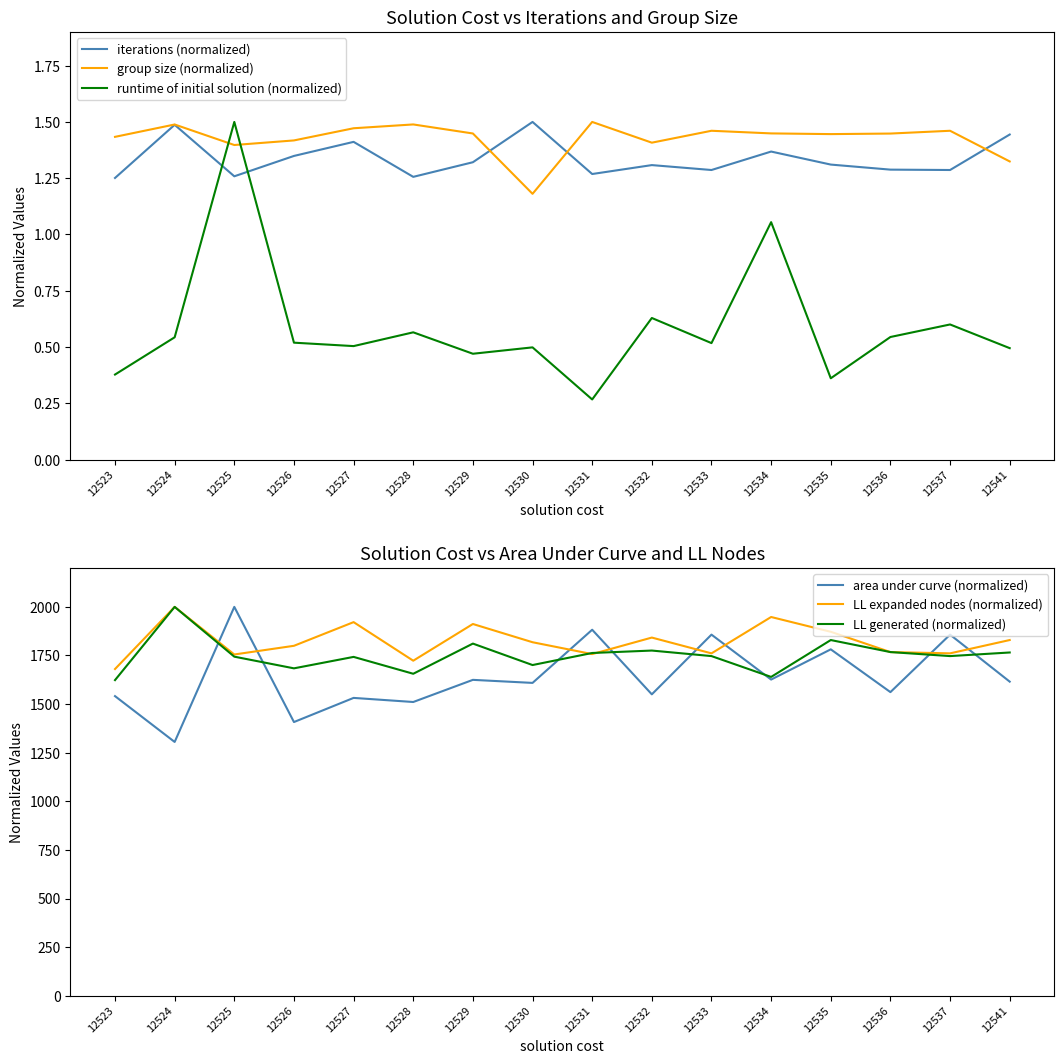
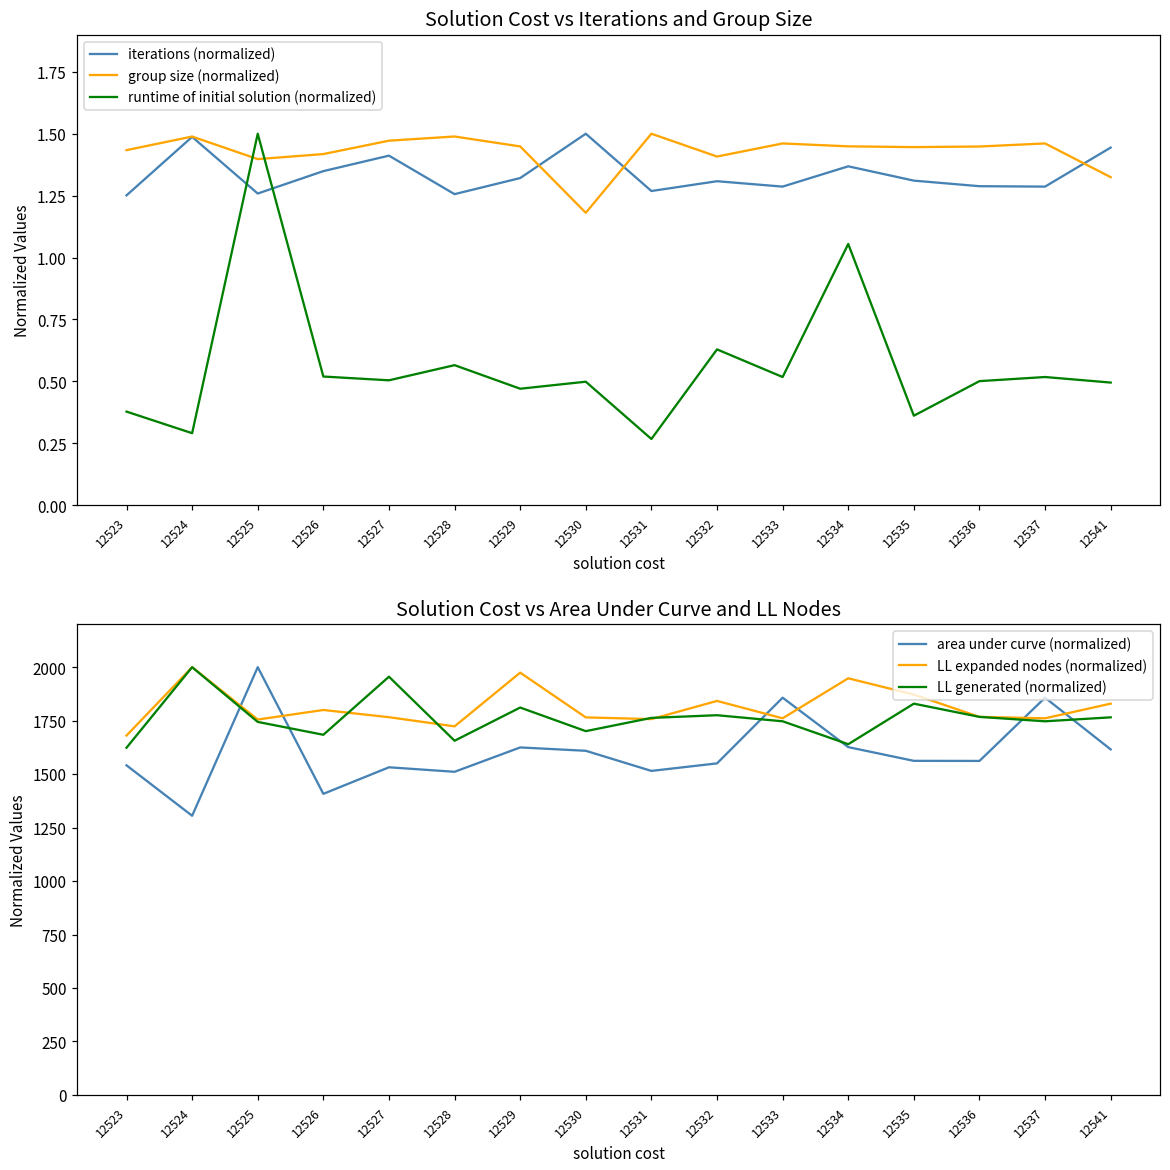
Solution Cost vs Iterations and Group Size, runtime of initial solution (normalized), 12524: 0.54 -> 0.29
Solution Cost vs Iterations and Group Size, runtime of initial solution (normalized), 12536: 0.54 -> 0.50
Solution Cost vs Iterations and Group Size, runtime of initial solution (normalized), 12537: 0.60 -> 0.52
Solution Cost vs Area Under Curve and LL Nodes, LL expanded nodes (normalized), 12527: 1920 -> 1770
Solution Cost vs Area Under Curve and LL Nodes, LL generated (normalized), 12527: 1740 -> 1960
Solution Cost vs Area Under Curve and LL Nodes, LL expanded nodes (normalized), 12529: 1910 -> 1970
Solution Cost vs Area Under Curve and LL Nodes, LL expanded nodes (normalized), 12530: 1820 -> 1770
Solution Cost vs Area Under Curve and LL Nodes, area under curve (normalized), 12531: 1880 -> 1510
Solution Cost vs Area Under Curve and LL Nodes, area under curve (normalized), 12535: 1780 -> 1560
